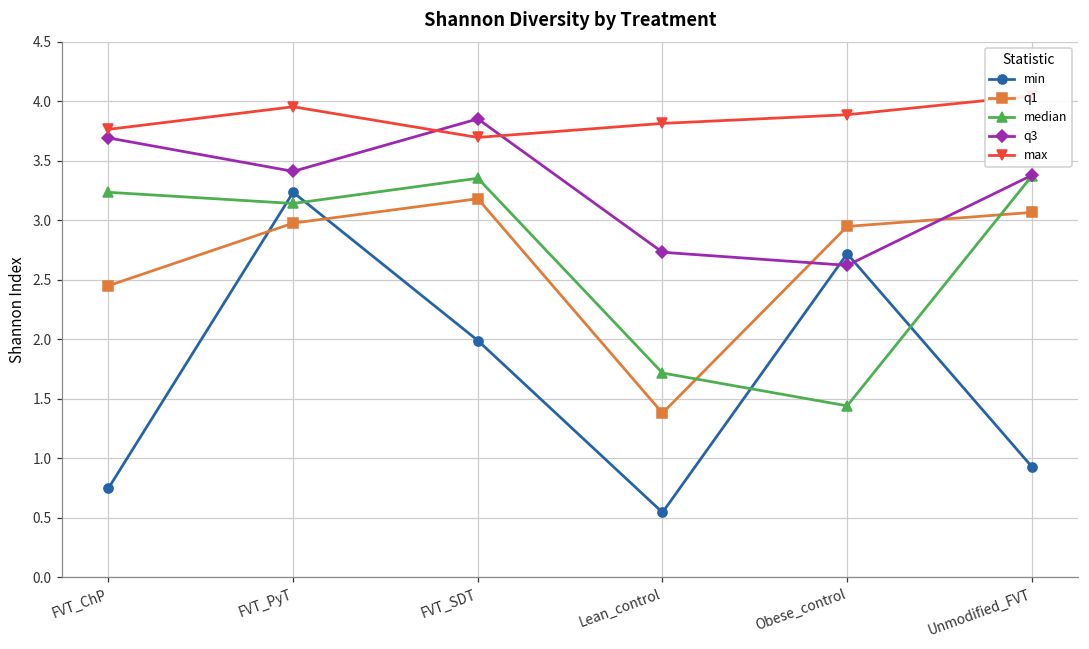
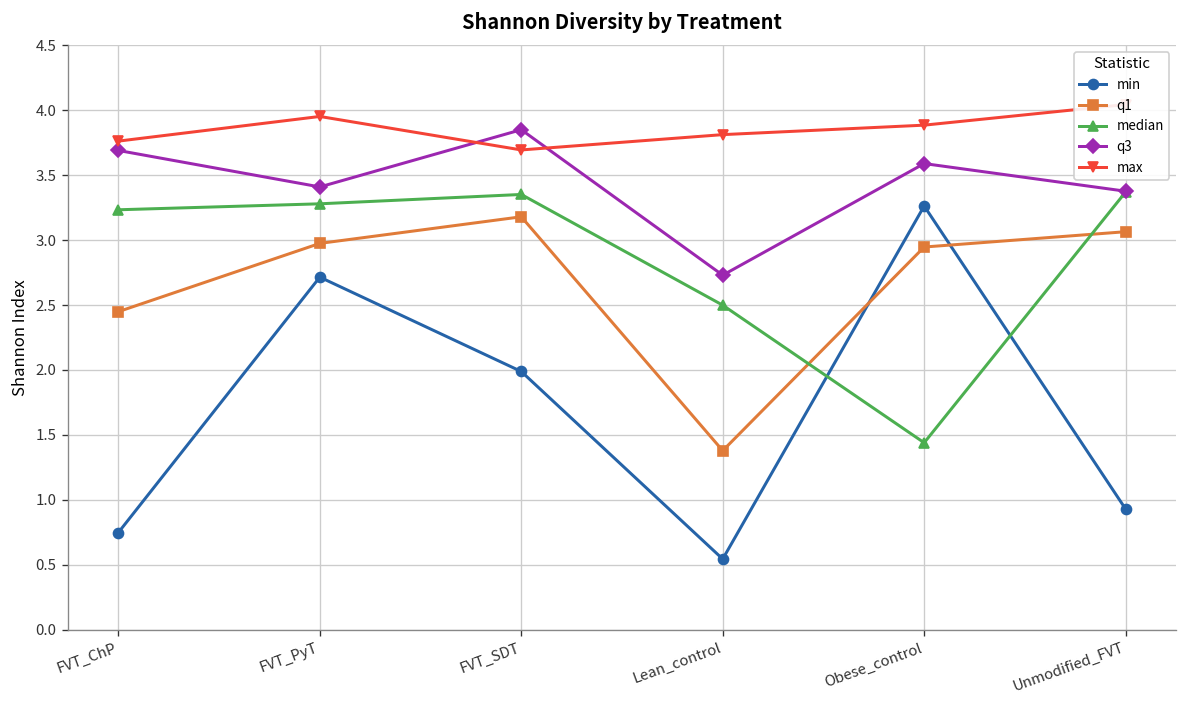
min, FVT_PyT: 3.23 -> 2.72
median, FVT_PyT: 3.14 -> 3.28
median, Lean_control: 1.72 -> 2.50
min, Obese_control: 2.72 -> 3.26
q3, Obese_control: 2.62 -> 3.59
